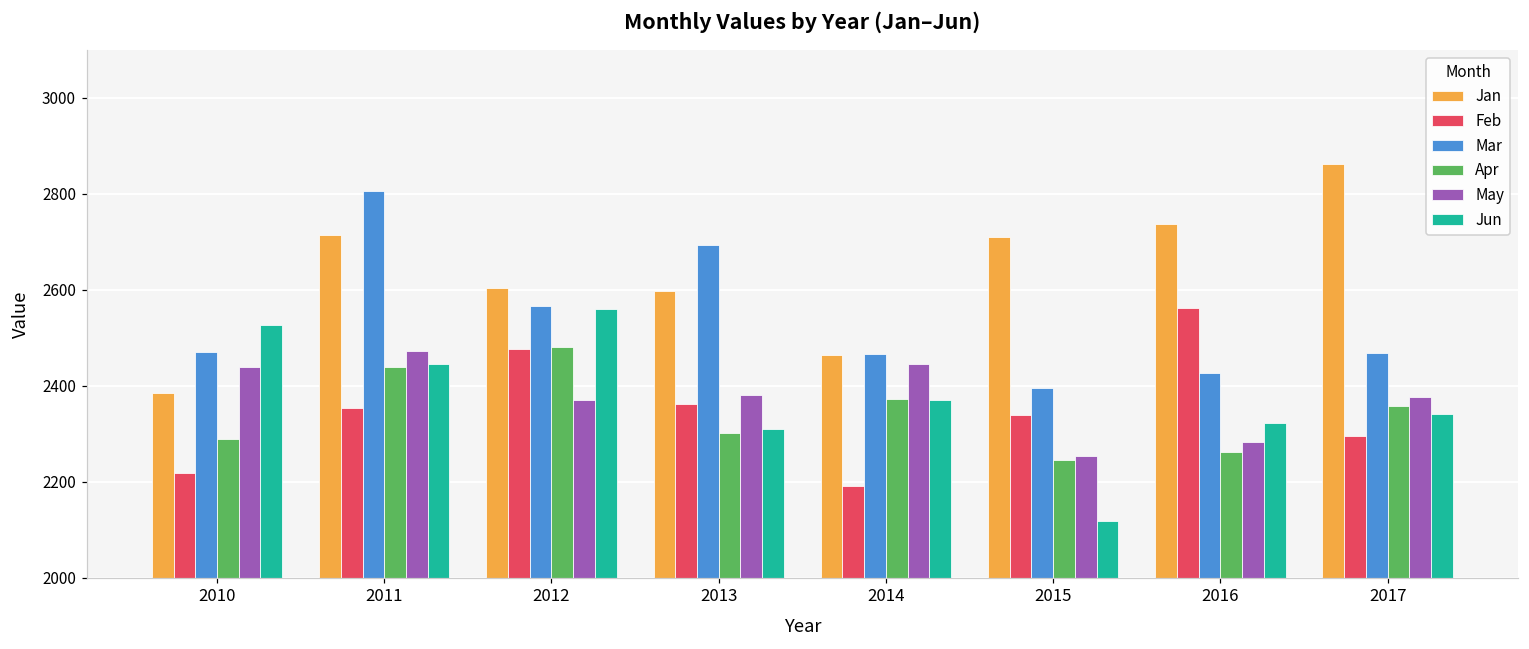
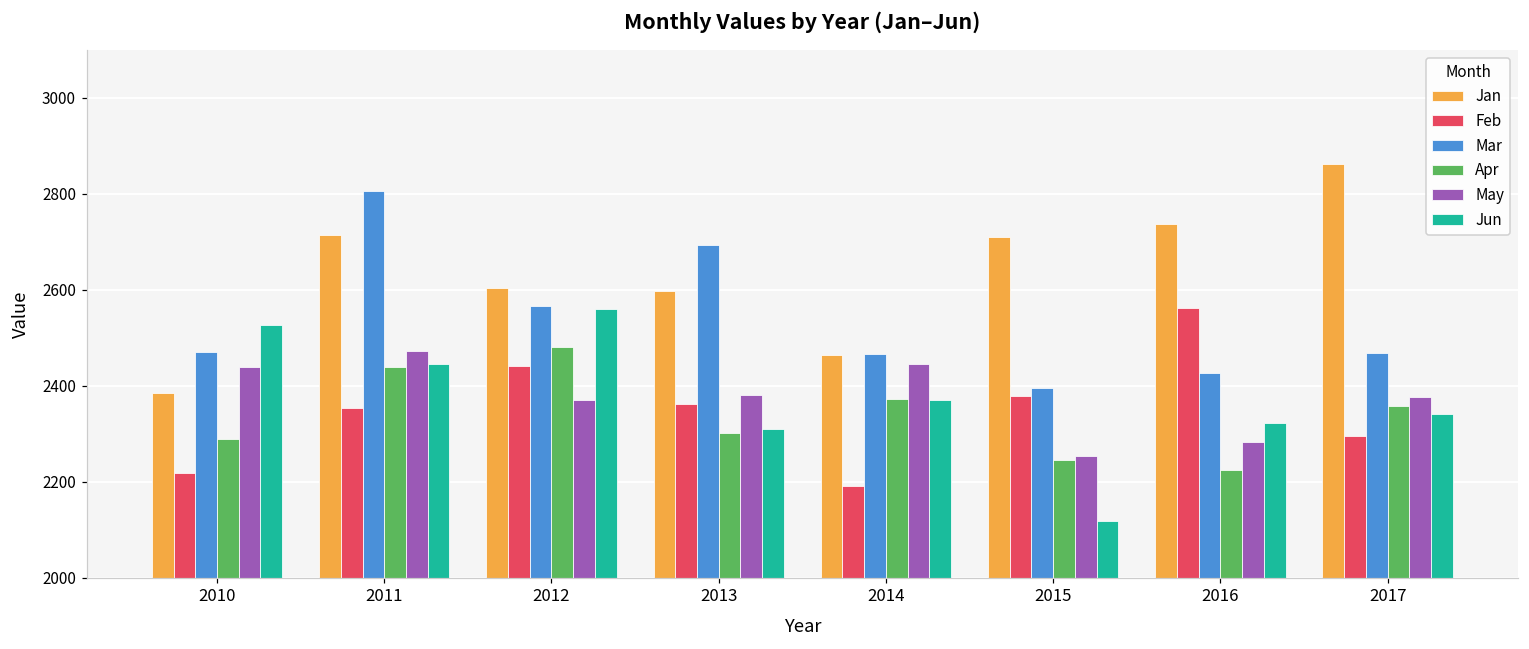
Feb, 2012: 2480 -> 2440
Feb, 2015: 2340 -> 2380
Apr, 2016: 2260 -> 2230
